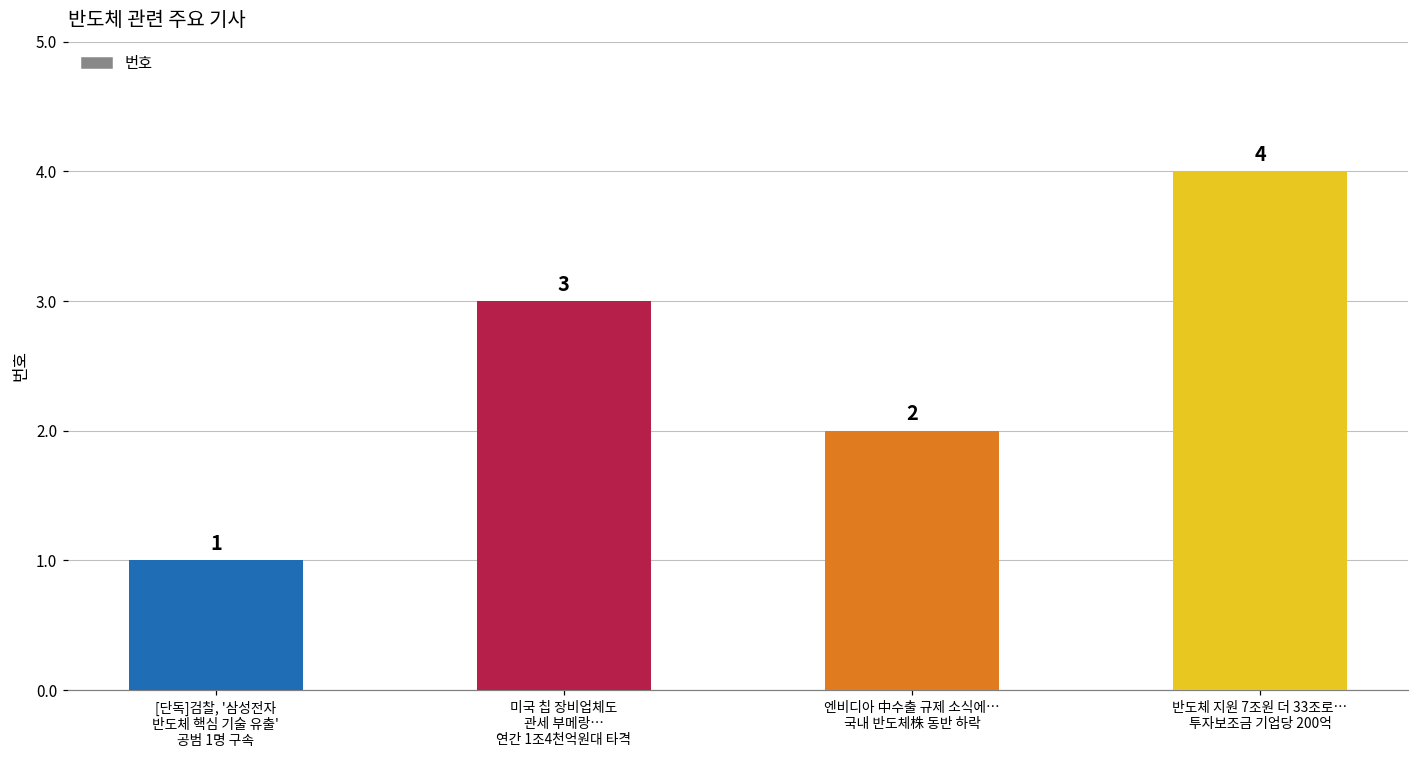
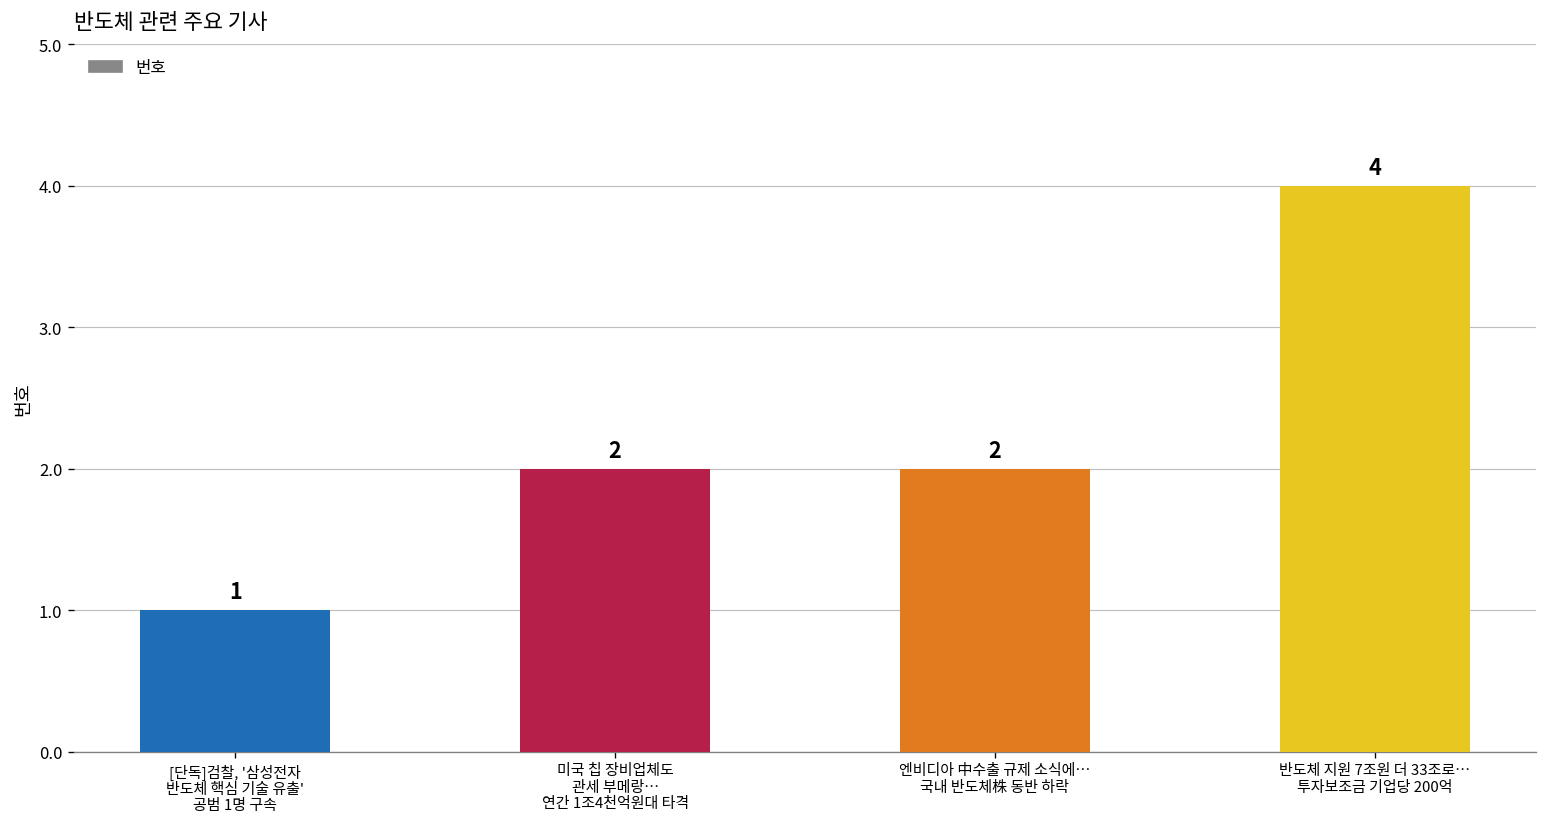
미국 칩 장비업체도 관세 부메랑… 연간 1조4천억원대 타격: 3 -> 2
